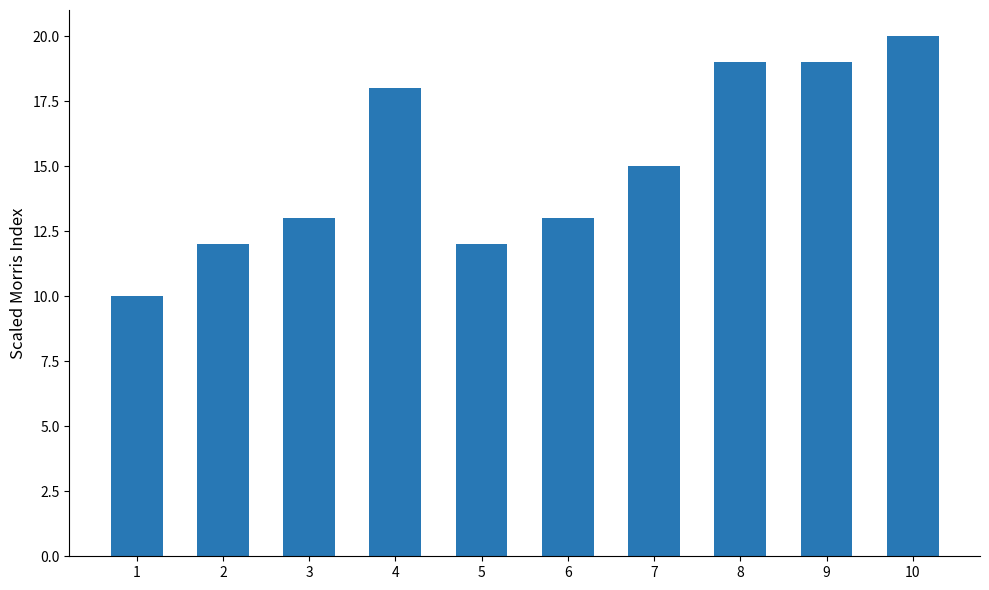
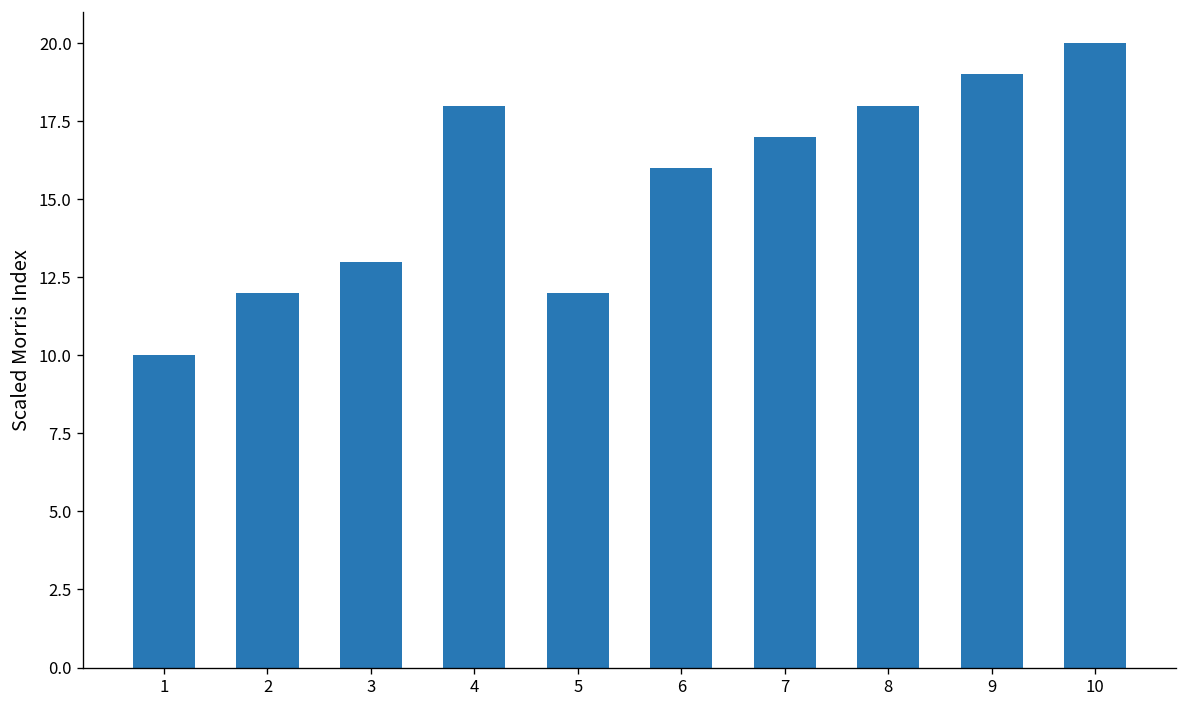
6: 13 -> 16
7: 15 -> 17
8: 19 -> 18
